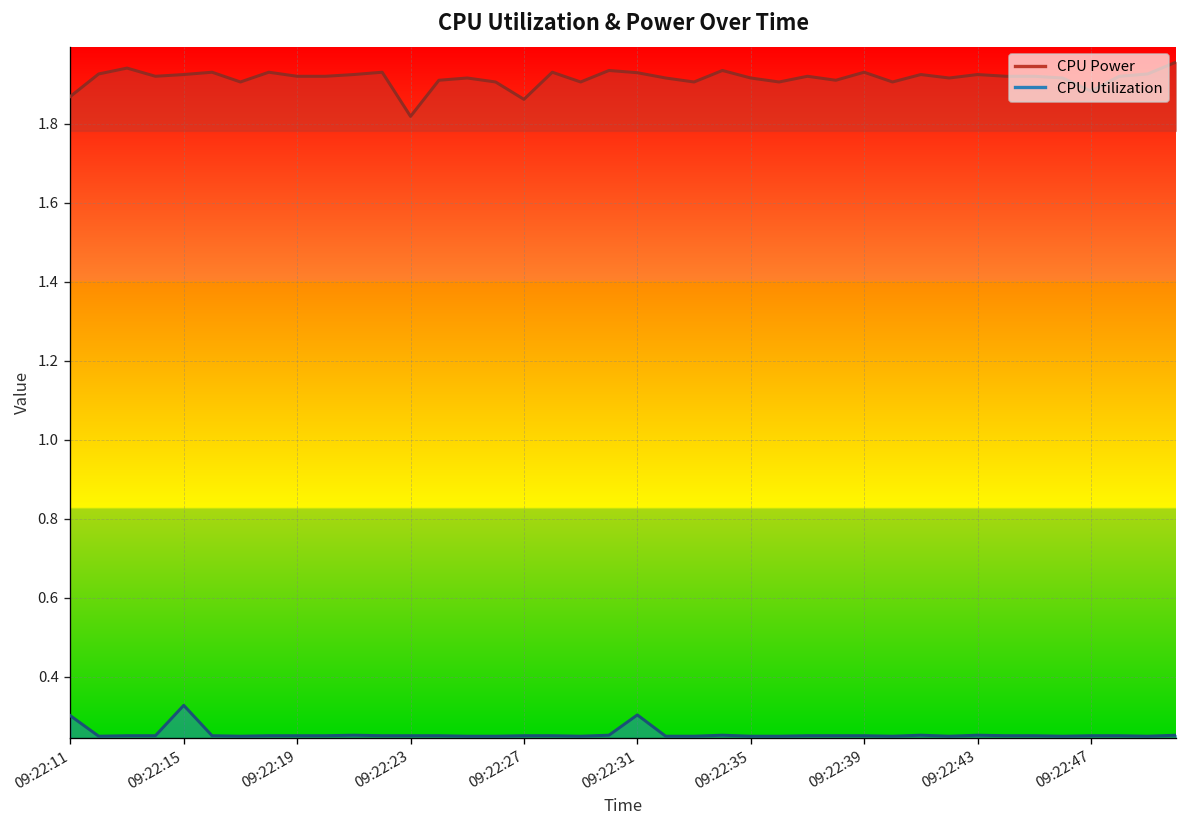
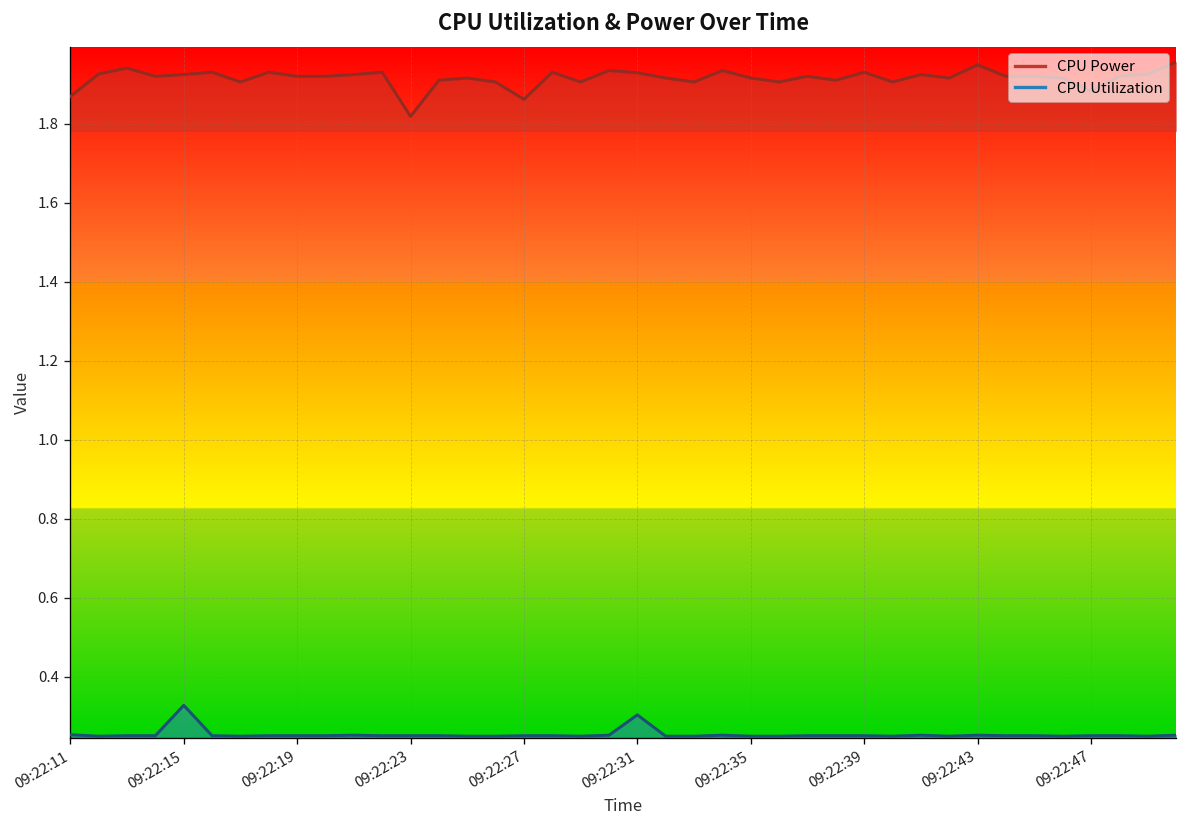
CPU Utilization, 09:22:11: 0.30 -> 0.25
CPU Power, 09:22:43: 1.92 -> 1.95
